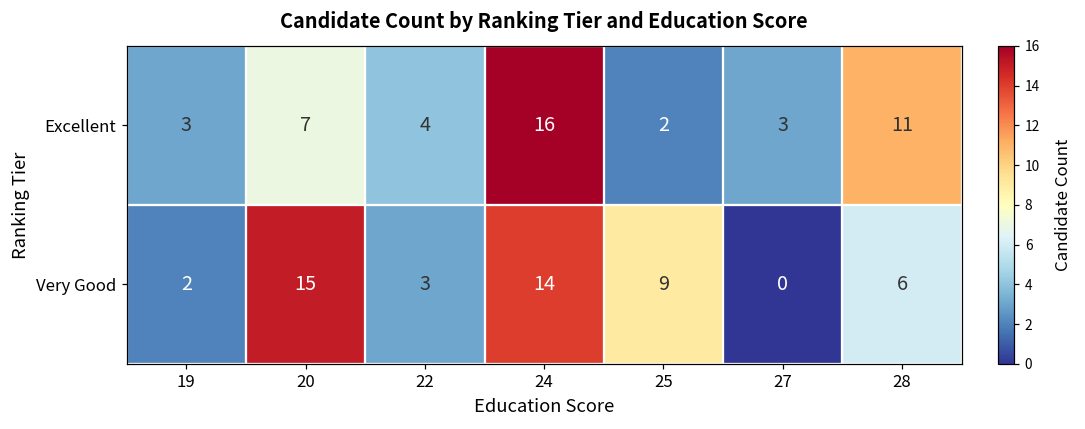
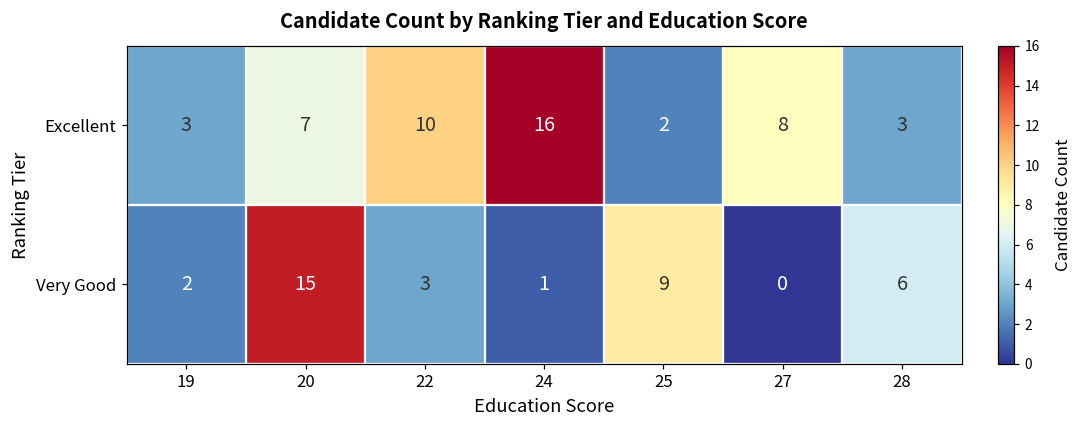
Excellent, 22: 4 -> 10
Excellent, 27: 3 -> 8
Excellent, 28: 11 -> 3
Very Good, 24: 14 -> 1
